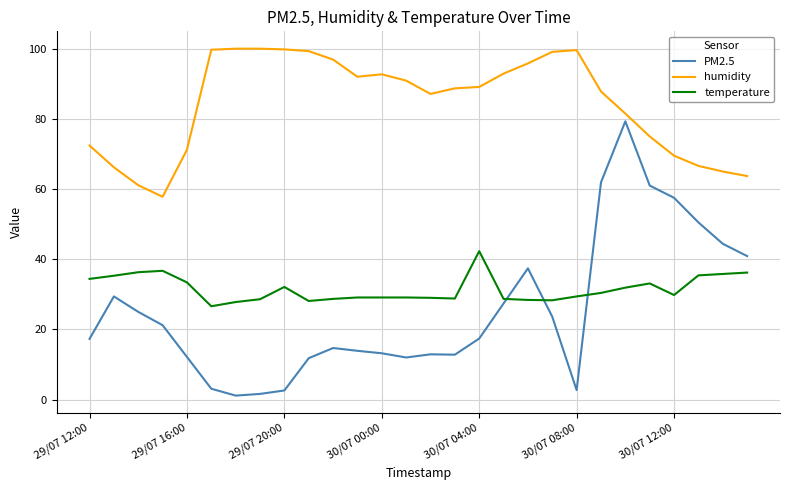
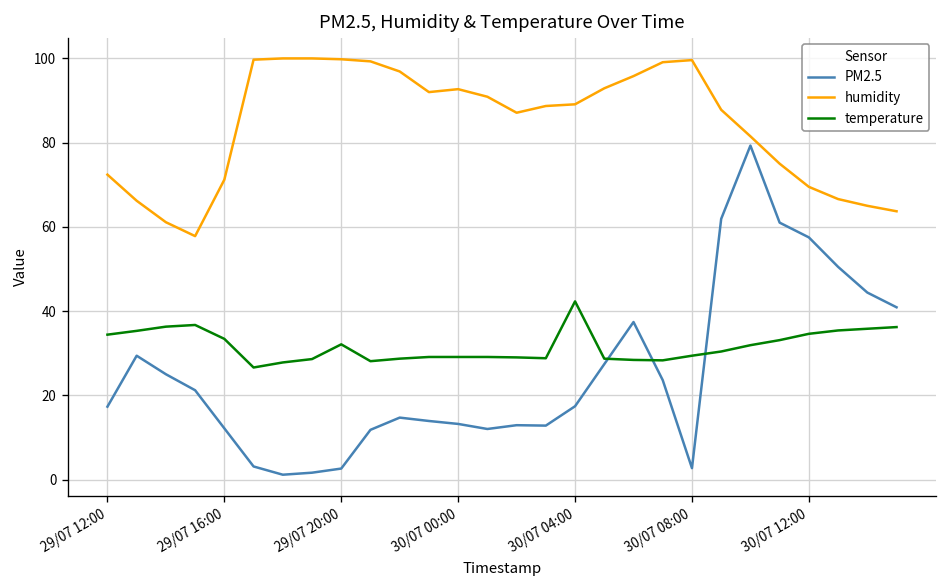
temperature, 30/07 12:00: 30 -> 35
